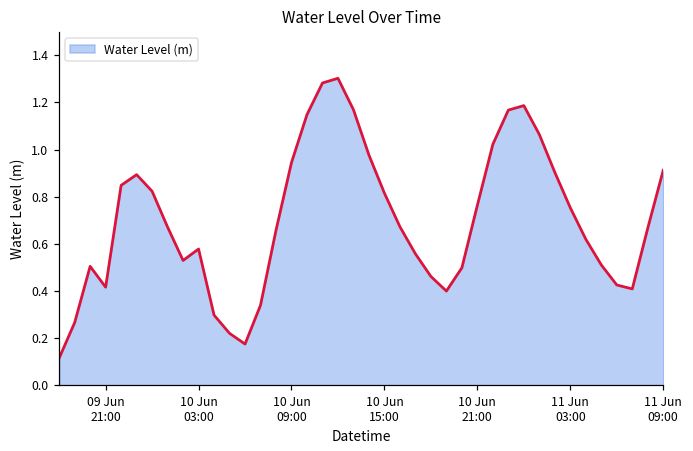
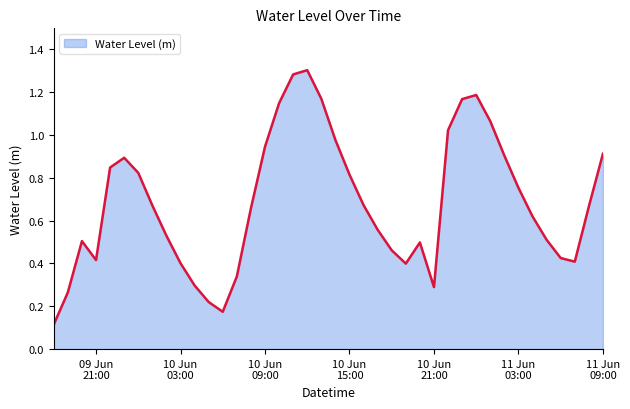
10 Jun 03:00: 0.58 -> 0.40
10 Jun 21:00: 0.76 -> 0.29
